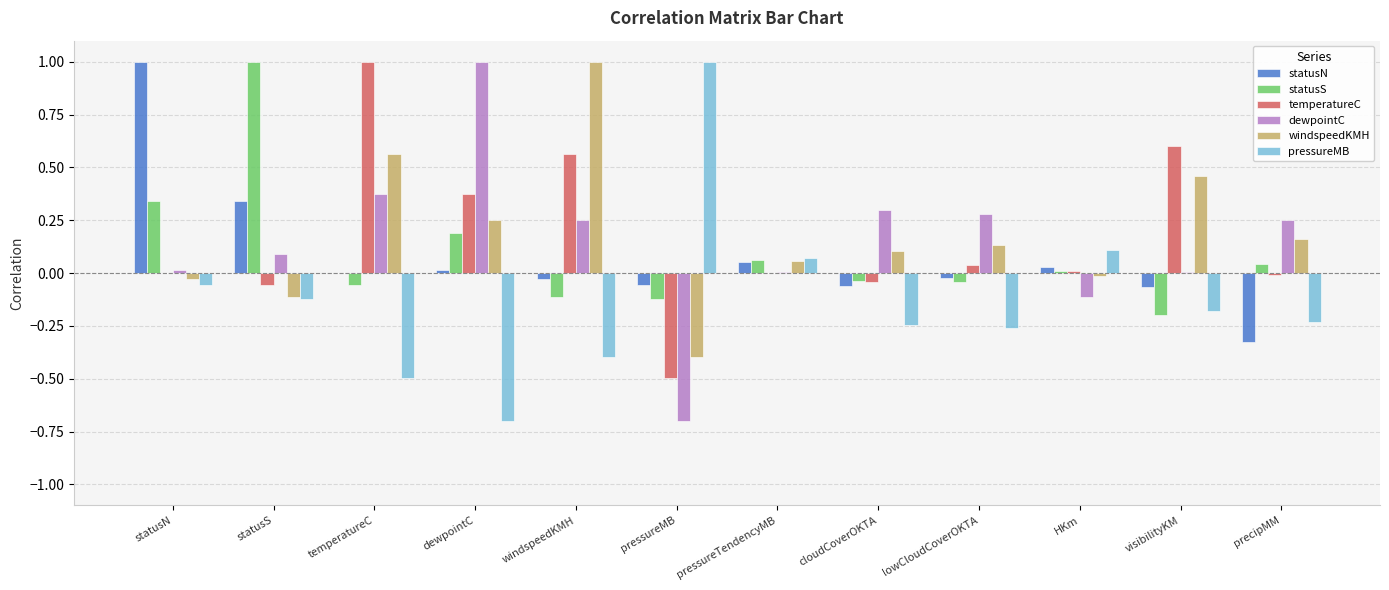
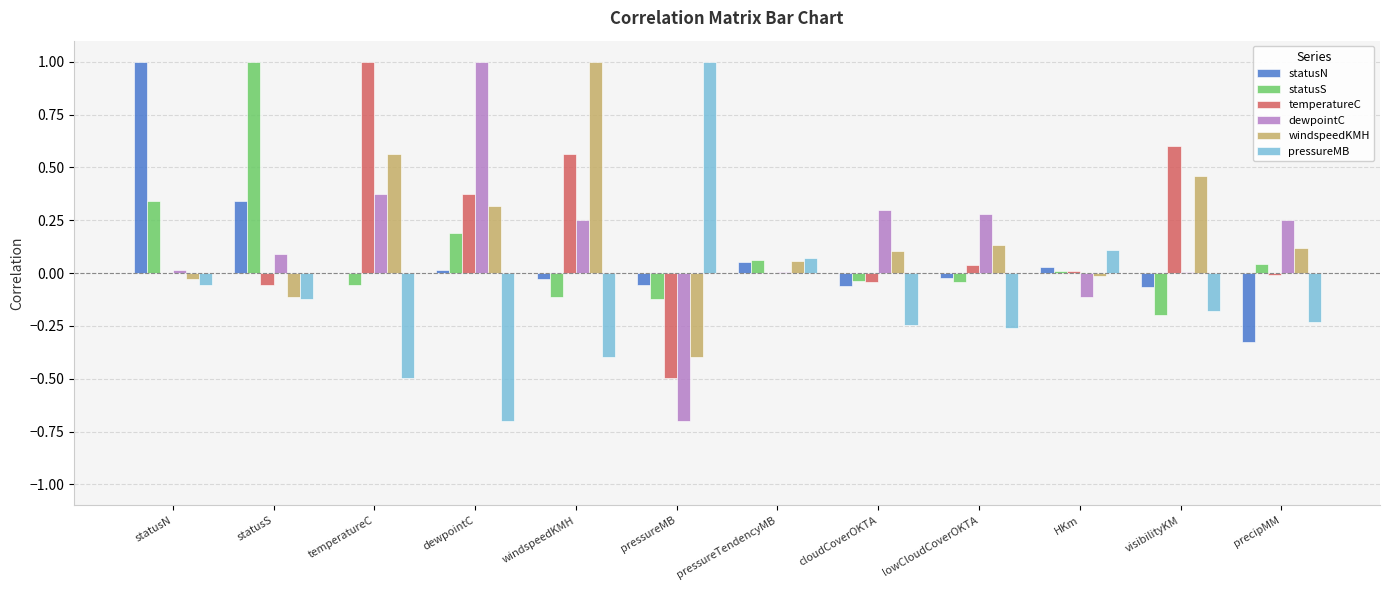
windspeedKMH, dewpointC: 0.25 -> 0.32
windspeedKMH, precipMM: 0.16 -> 0.12
